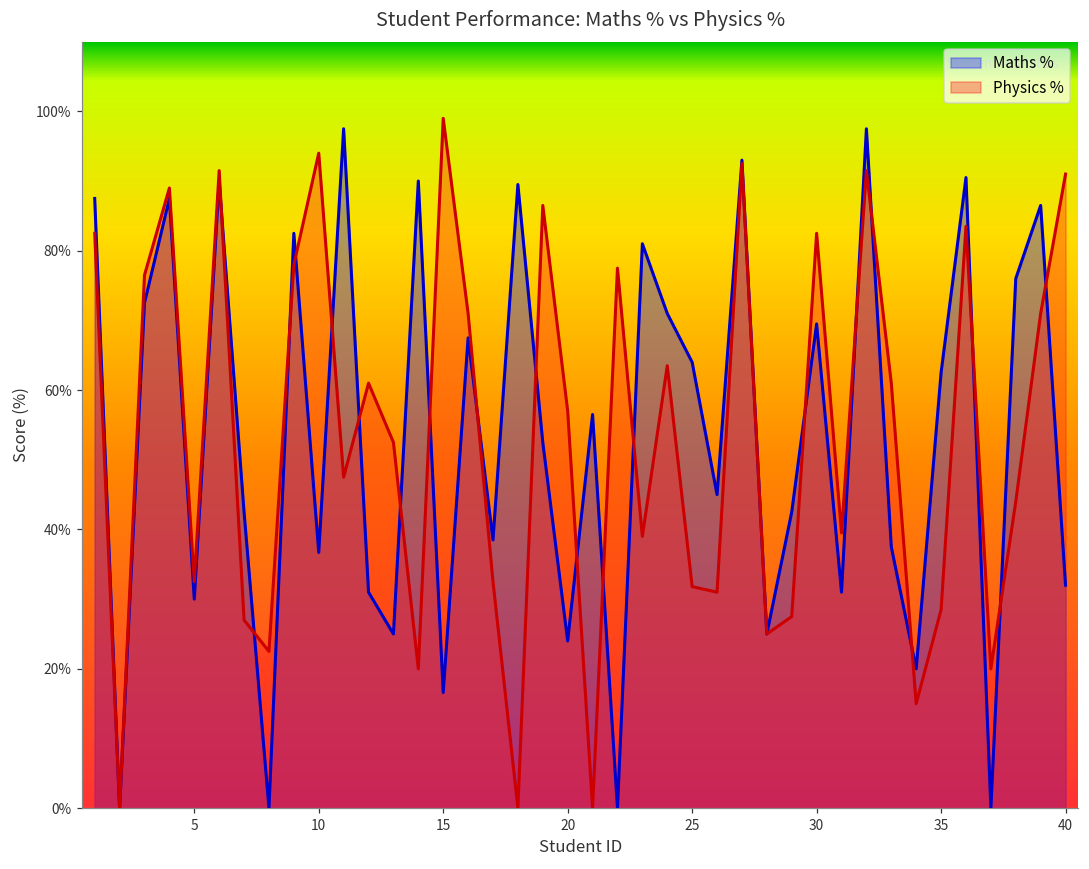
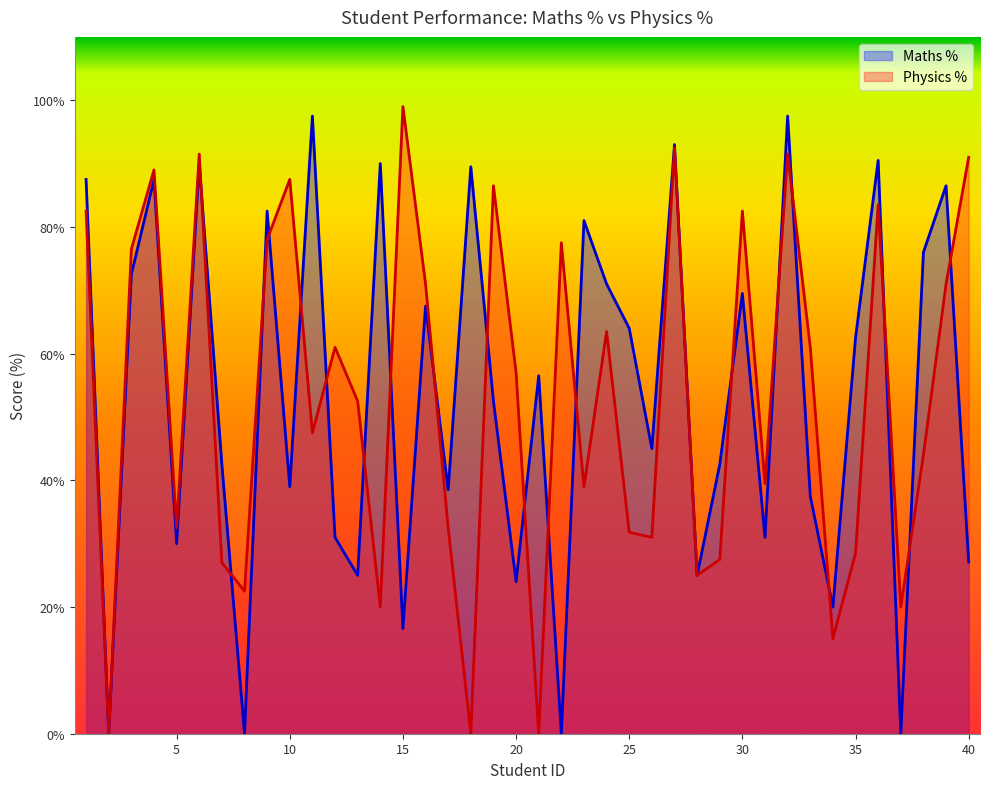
Maths %, 10: 37% -> 39%
Physics %, 10: 94% -> 88%
Maths %, 40: 32% -> 27%
